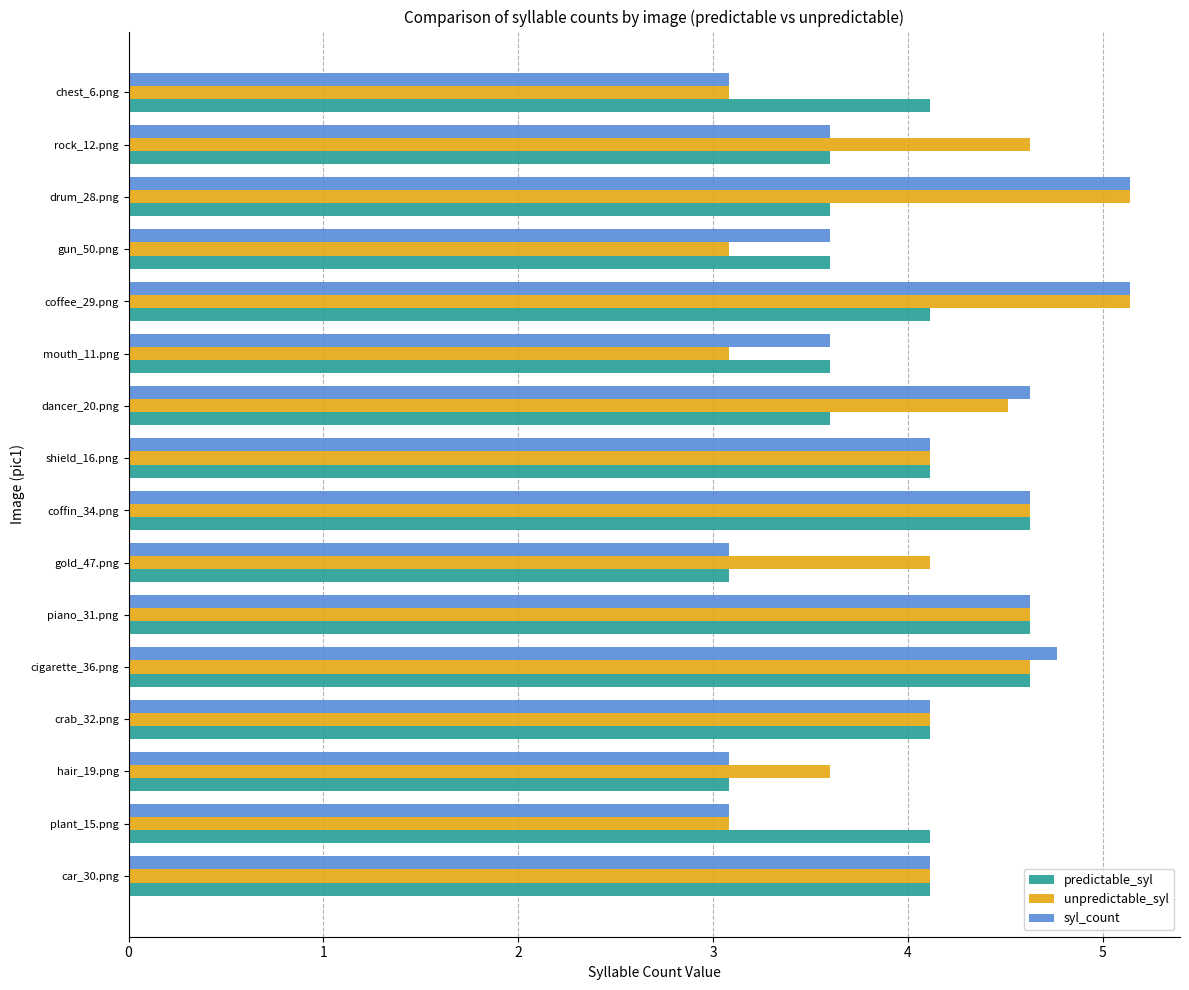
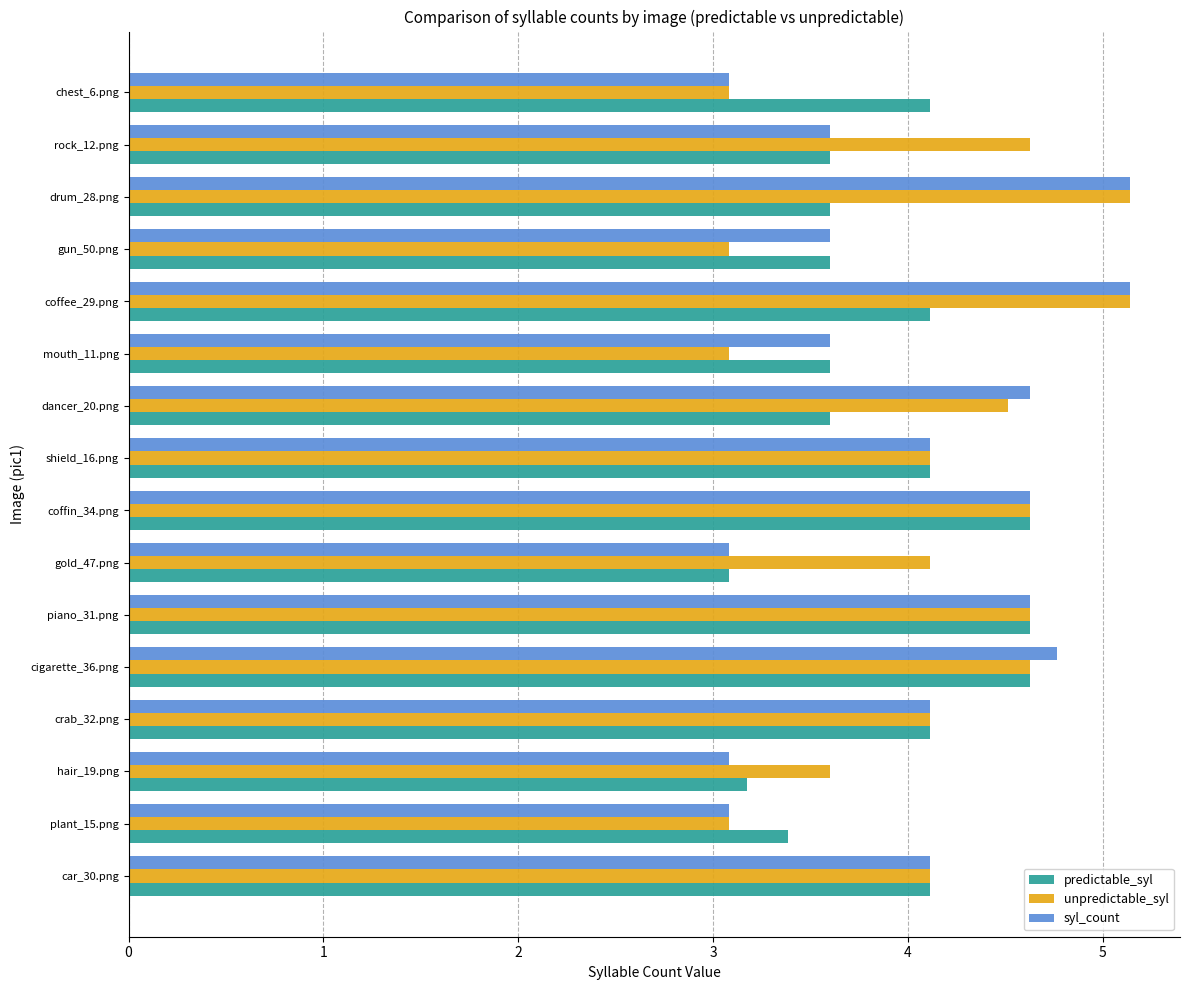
predictable_syl, hair_19.png: 3.08 -> 3.18
predictable_syl, plant_15.png: 4.11 -> 3.39
